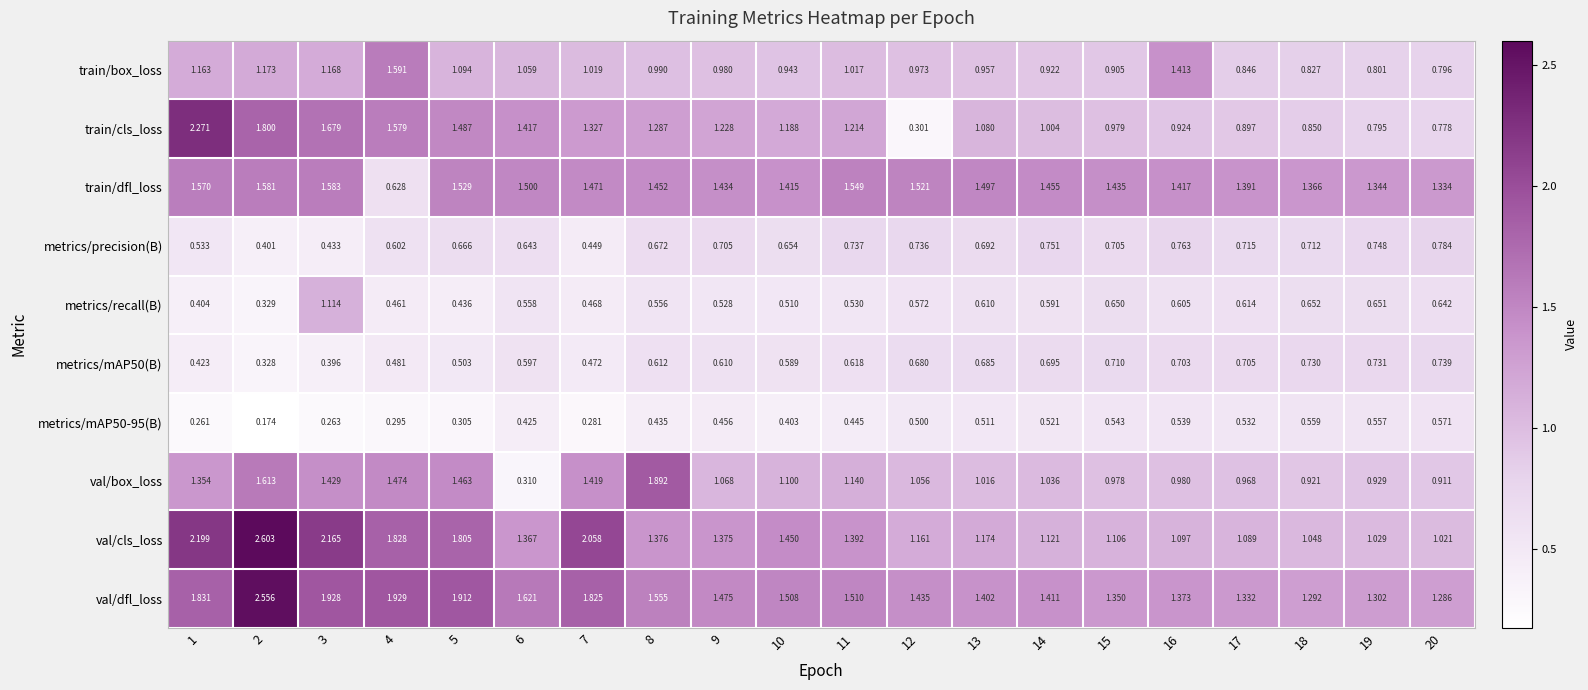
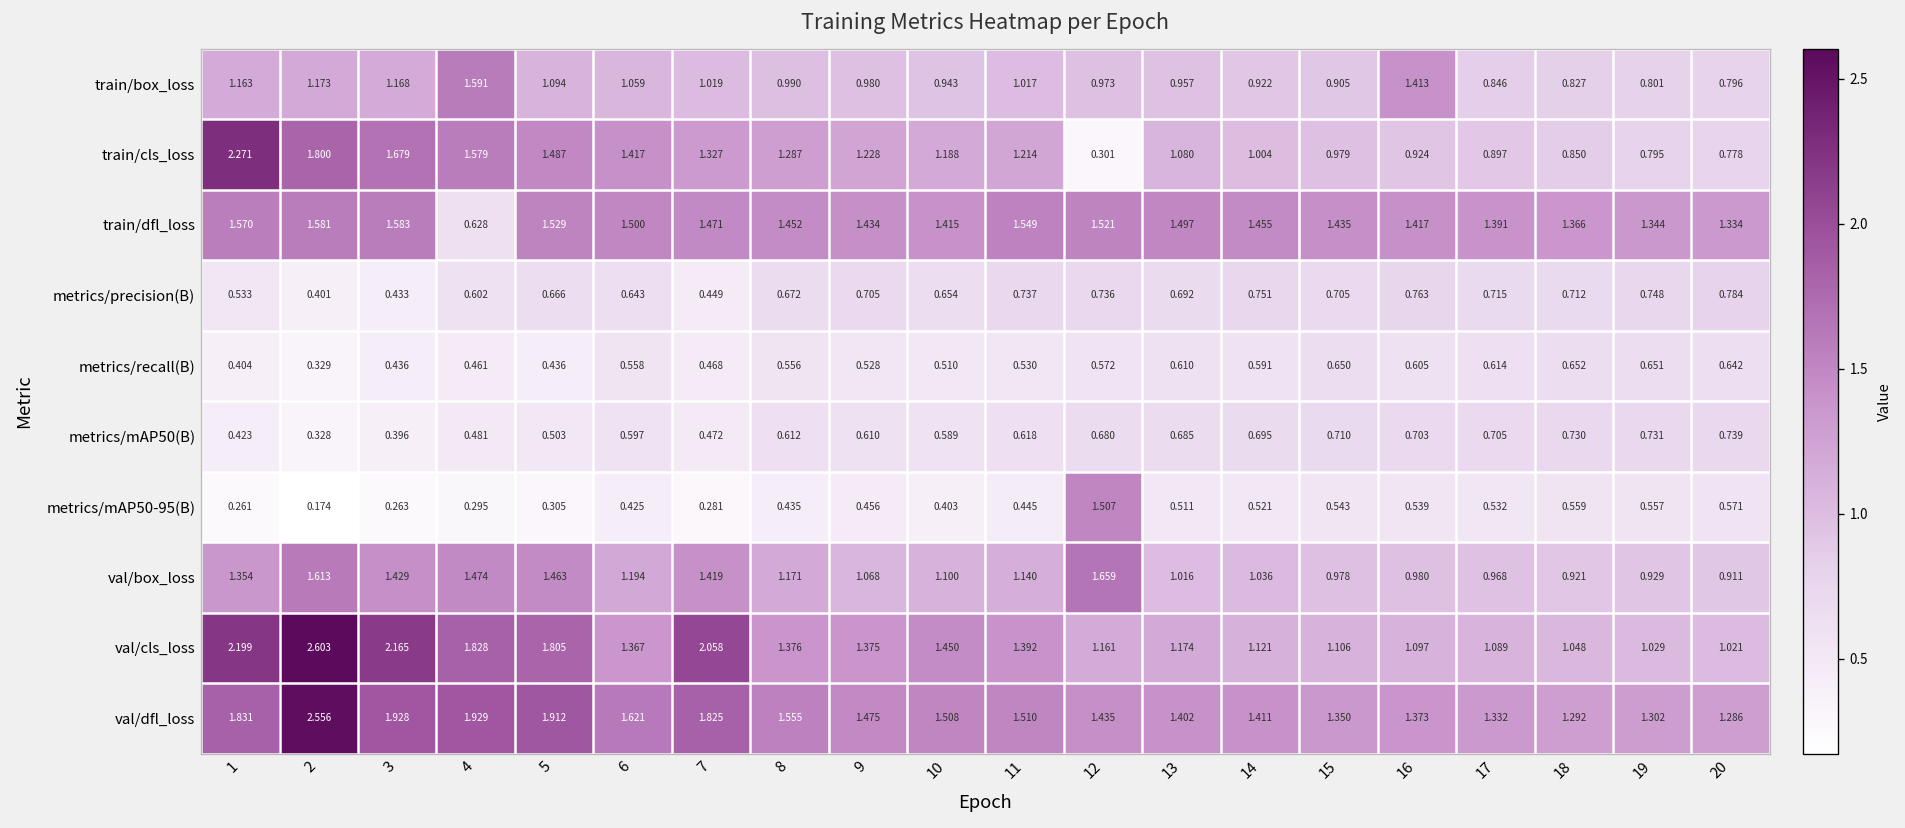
metrics/recall(B), 3: 1.114 -> 0.436
metrics/mAP50-95(B), 12: 0.500 -> 1.507
val/box_loss, 6: 0.310 -> 1.194
val/box_loss, 8: 1.892 -> 1.171
val/box_loss, 12: 1.056 -> 1.659
